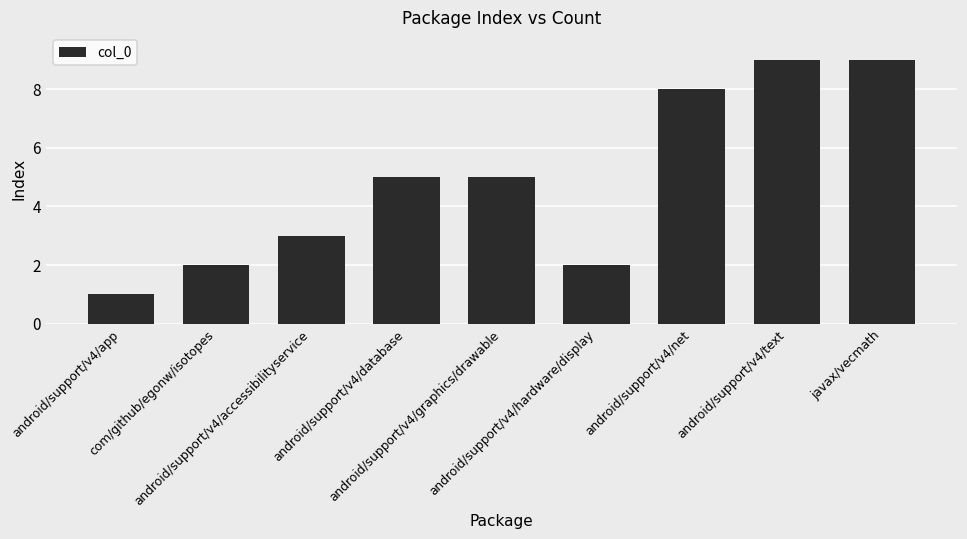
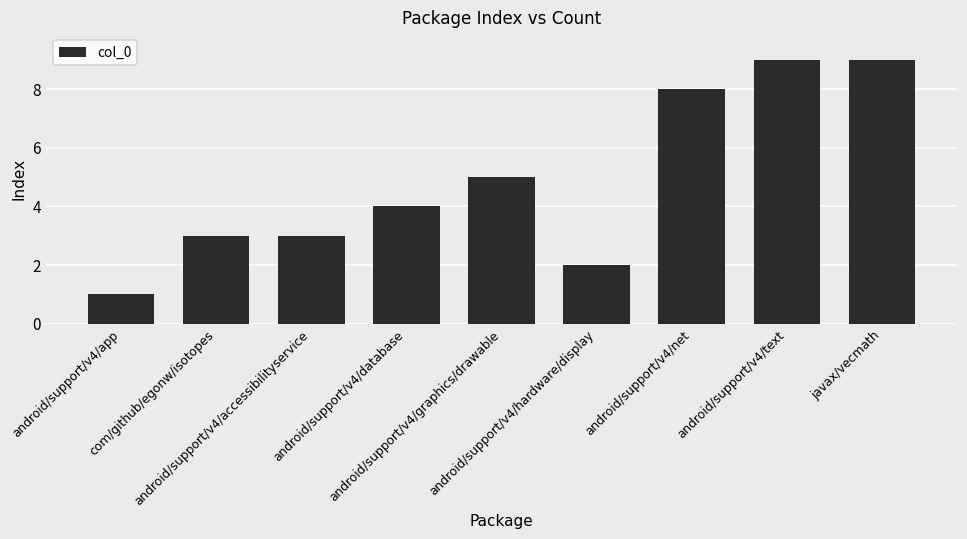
com/github/egonw/isotopes: 2 -> 3
android/support/v4/database: 5 -> 4
